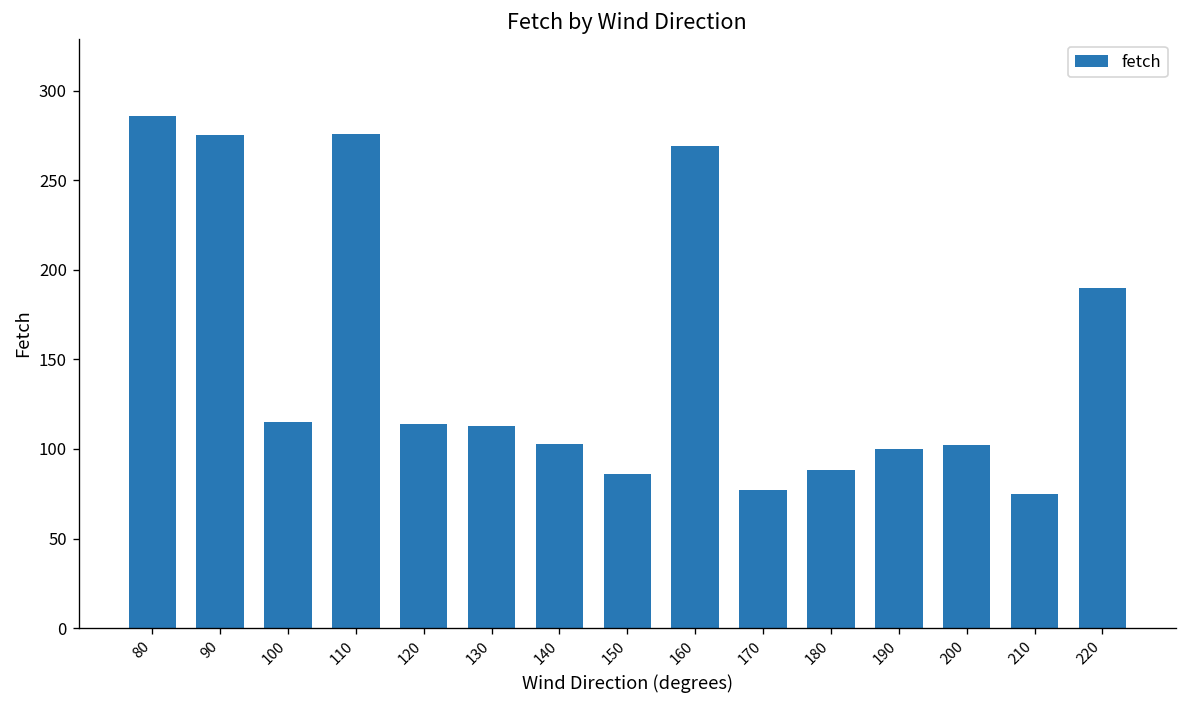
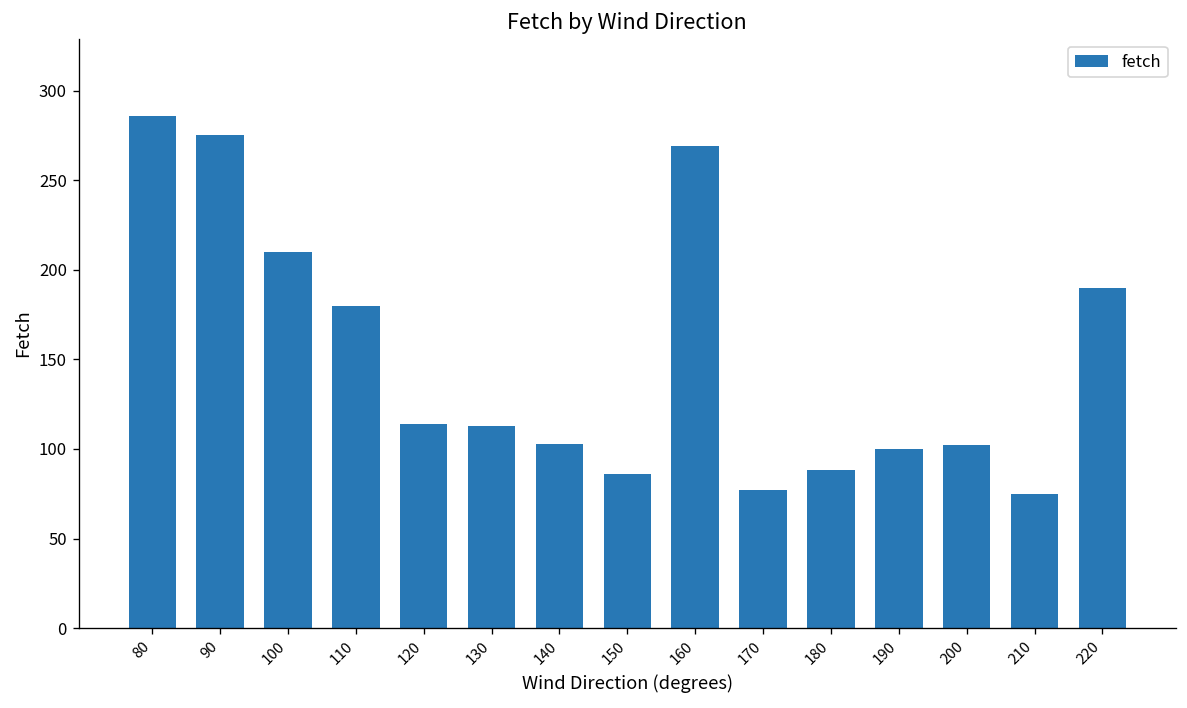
100: 115 -> 210
110: 276 -> 180
